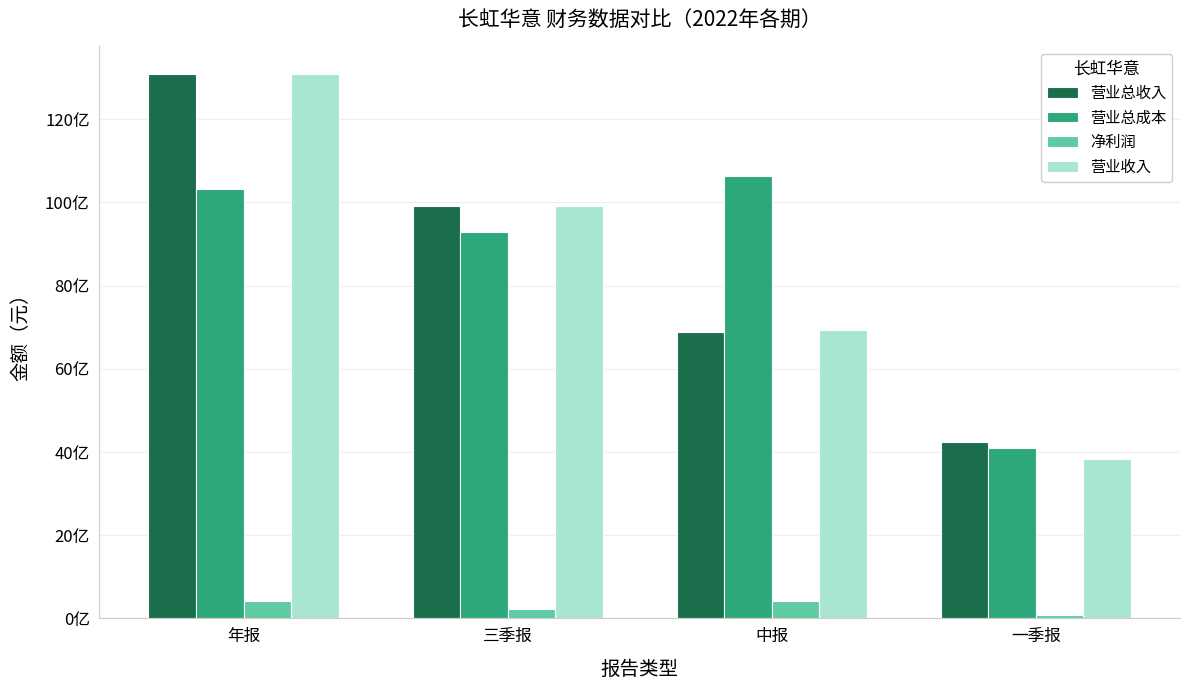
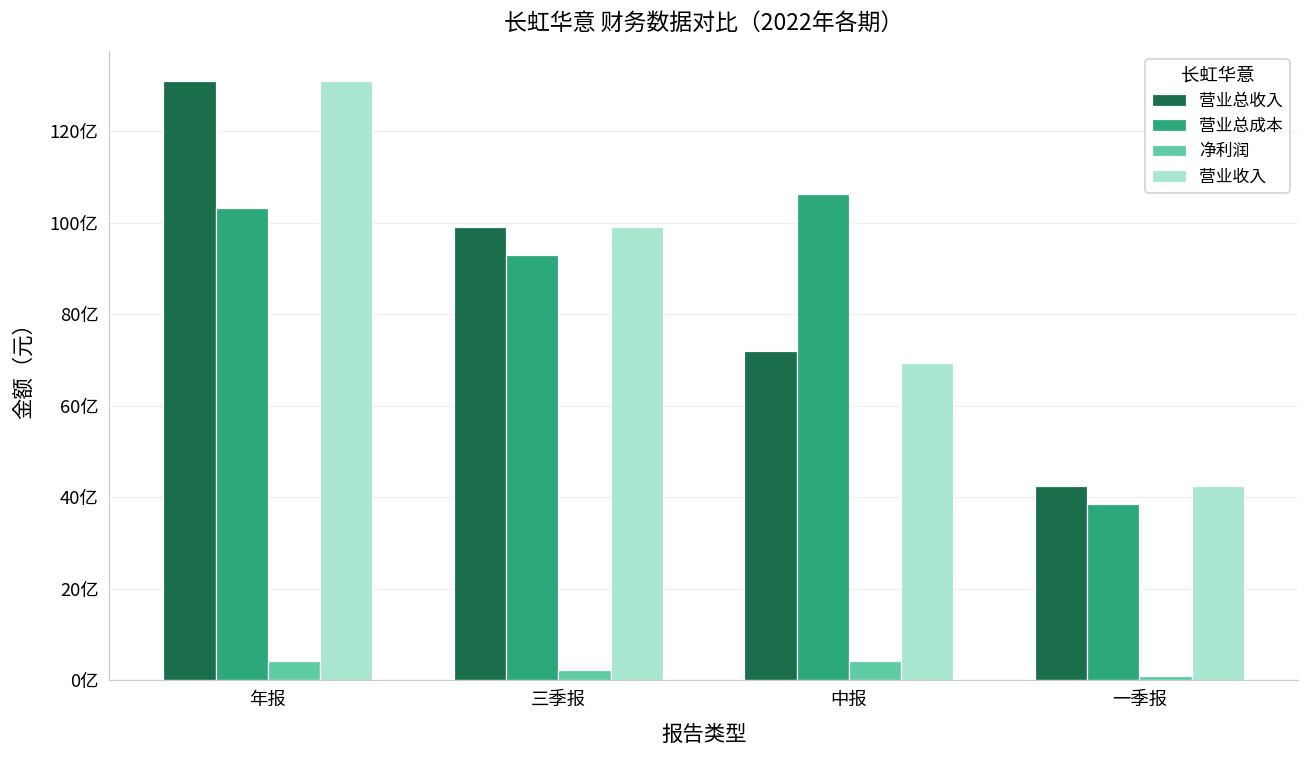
营业总收入, 中报: 69亿 -> 72亿
营业总成本, 一季报: 41亿 -> 39亿
营业收入, 一季报: 38亿 -> 42亿
